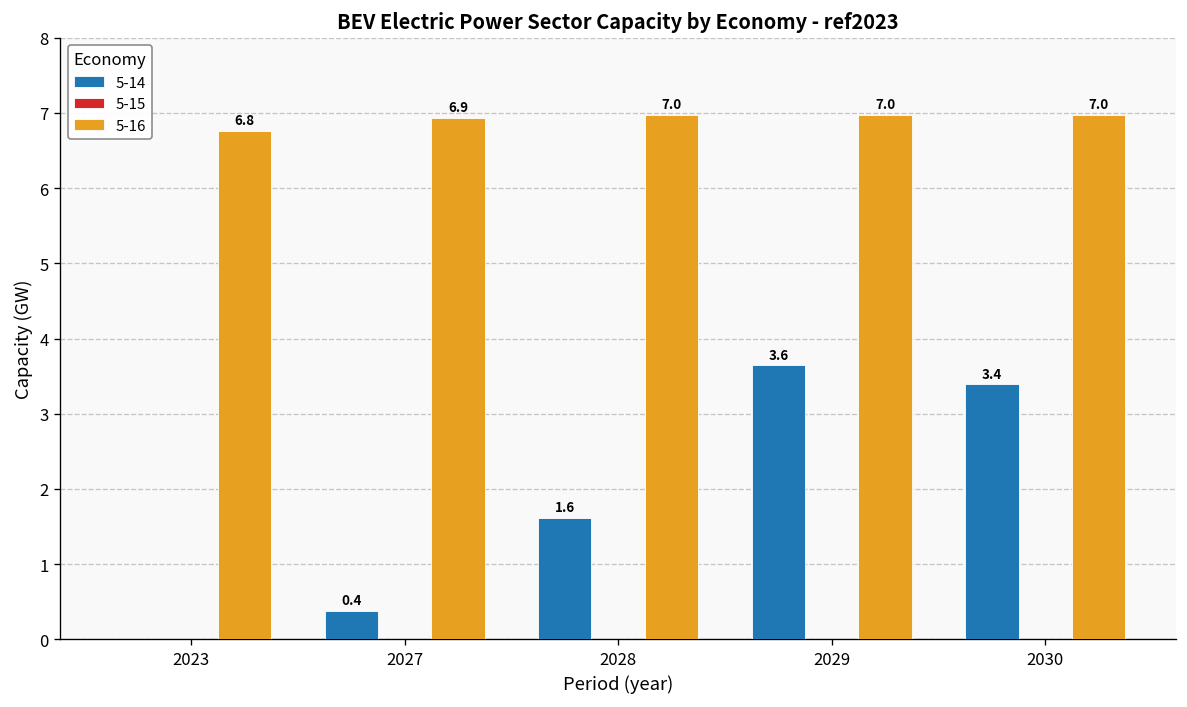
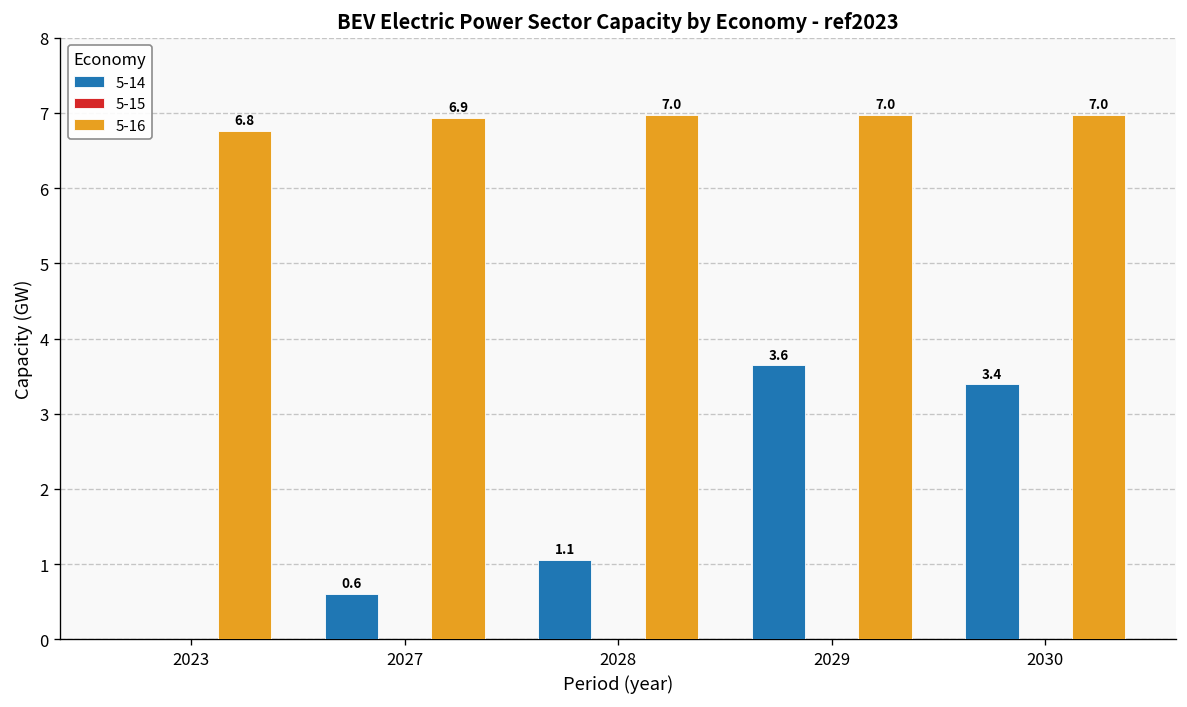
5-14, 2027: 0.4 -> 0.6
5-14, 2028: 1.6 -> 1.1
